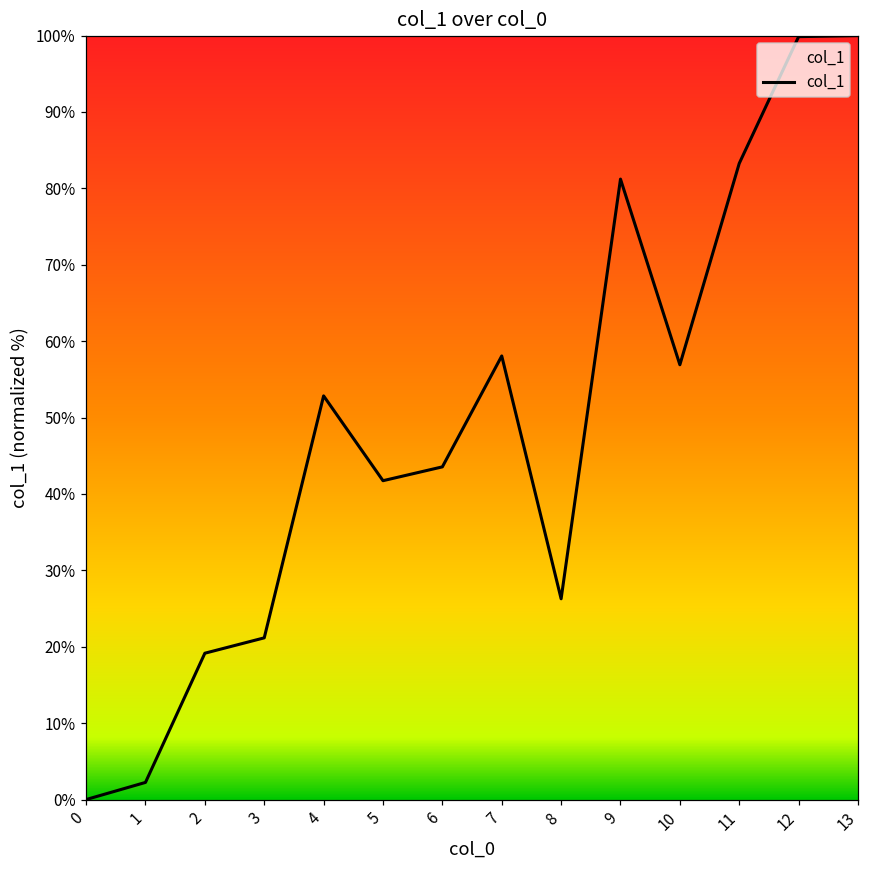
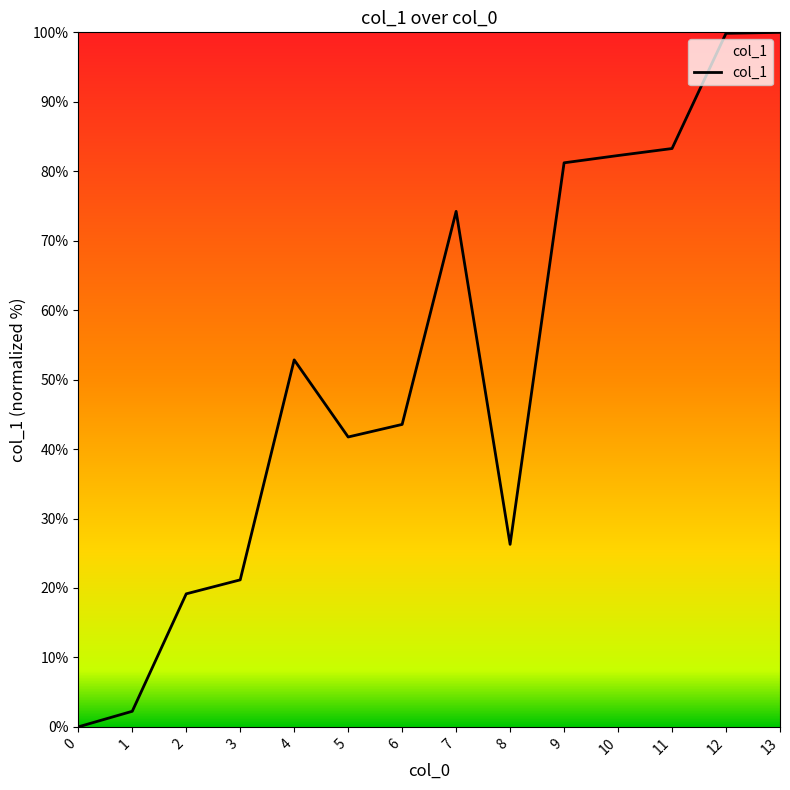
7: 58% -> 74%
10: 57% -> 82%
